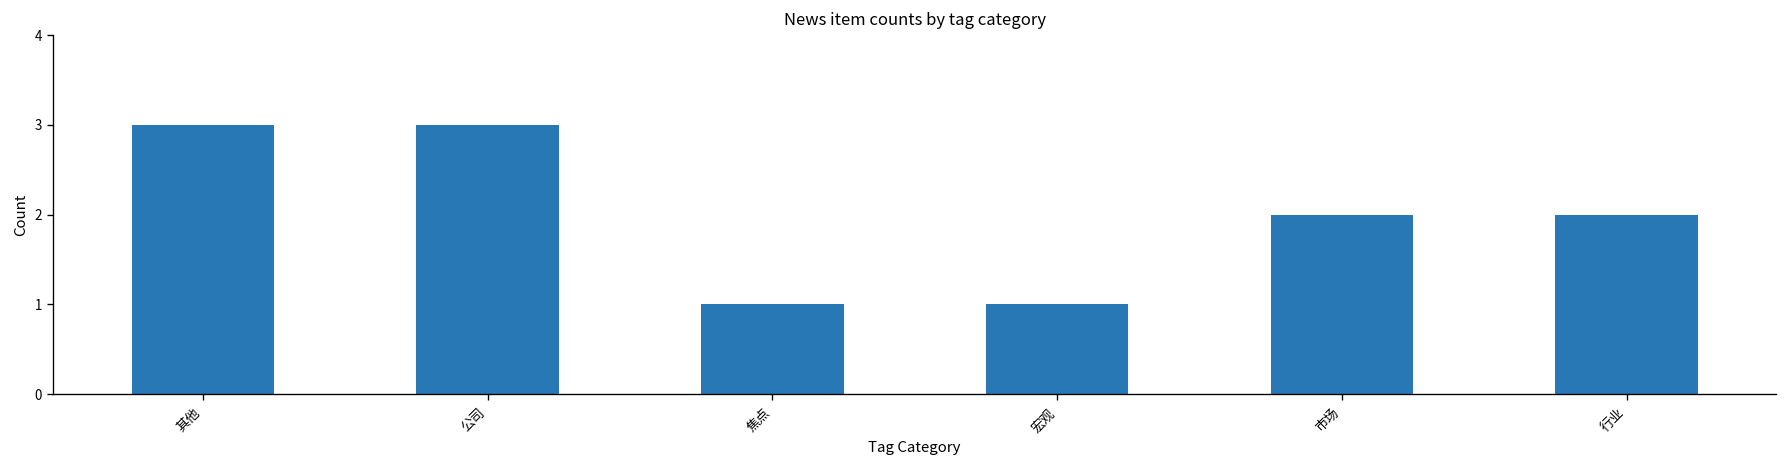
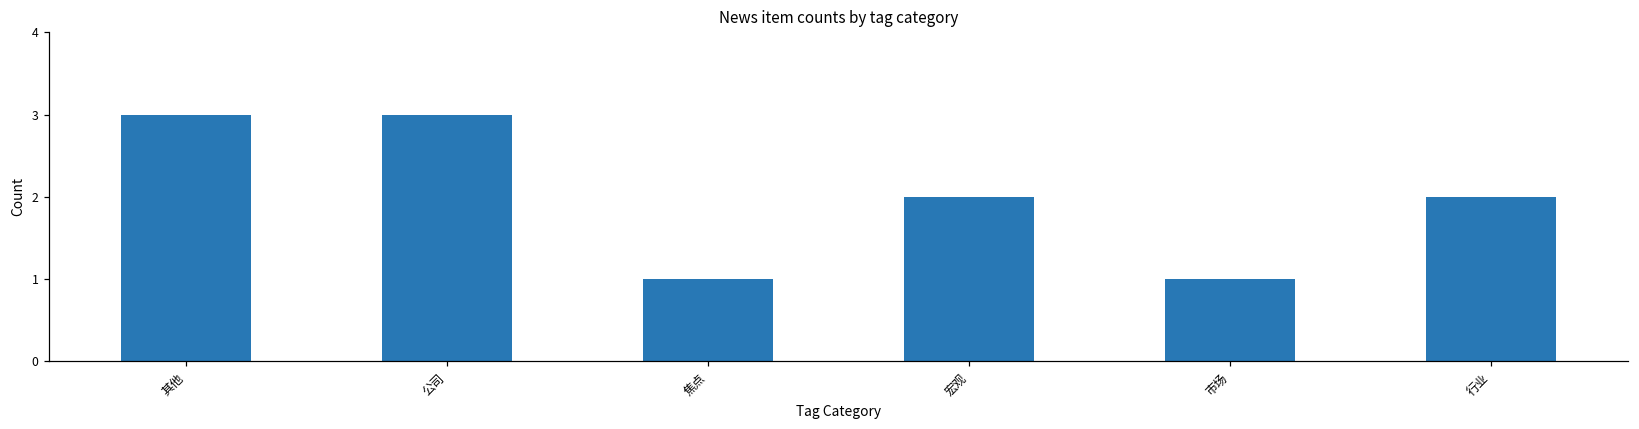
宏观: 1 -> 2
市场: 2 -> 1
